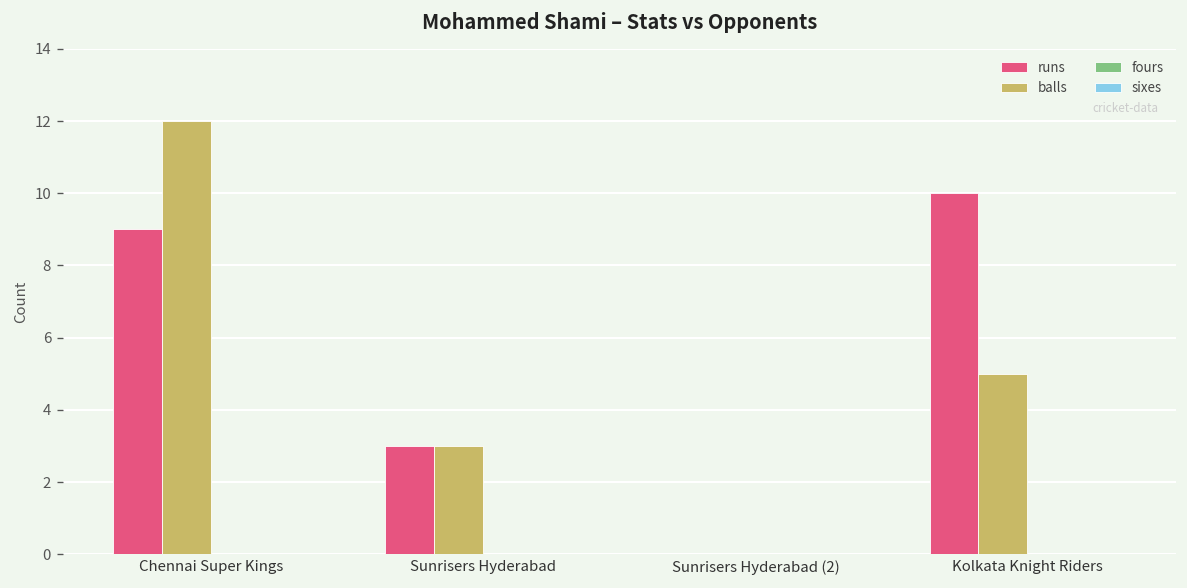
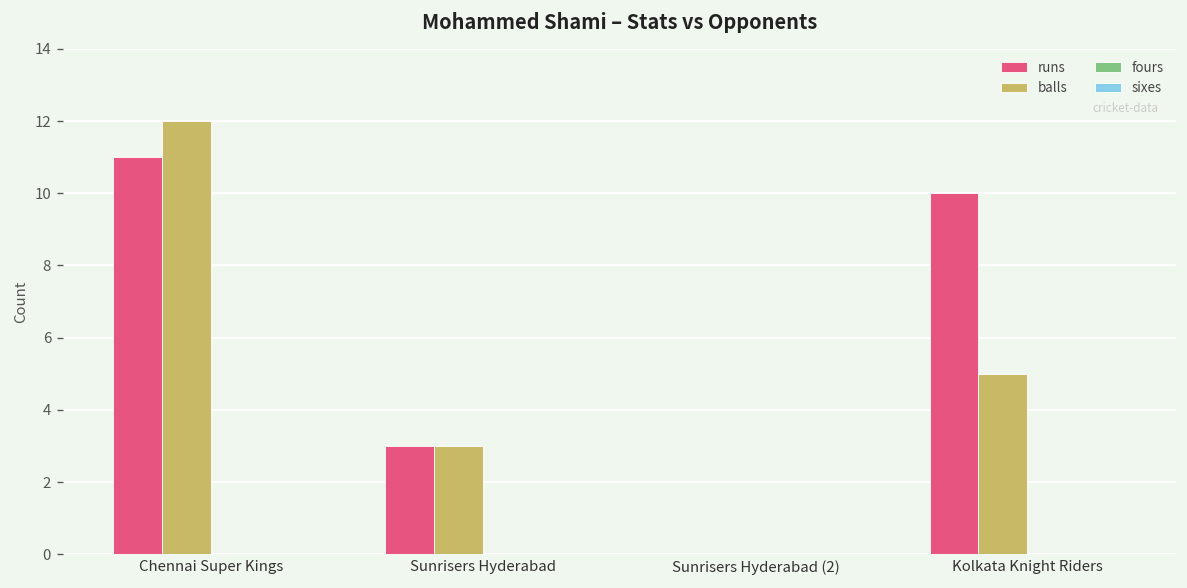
runs, Chennai Super Kings: 9 -> 11
